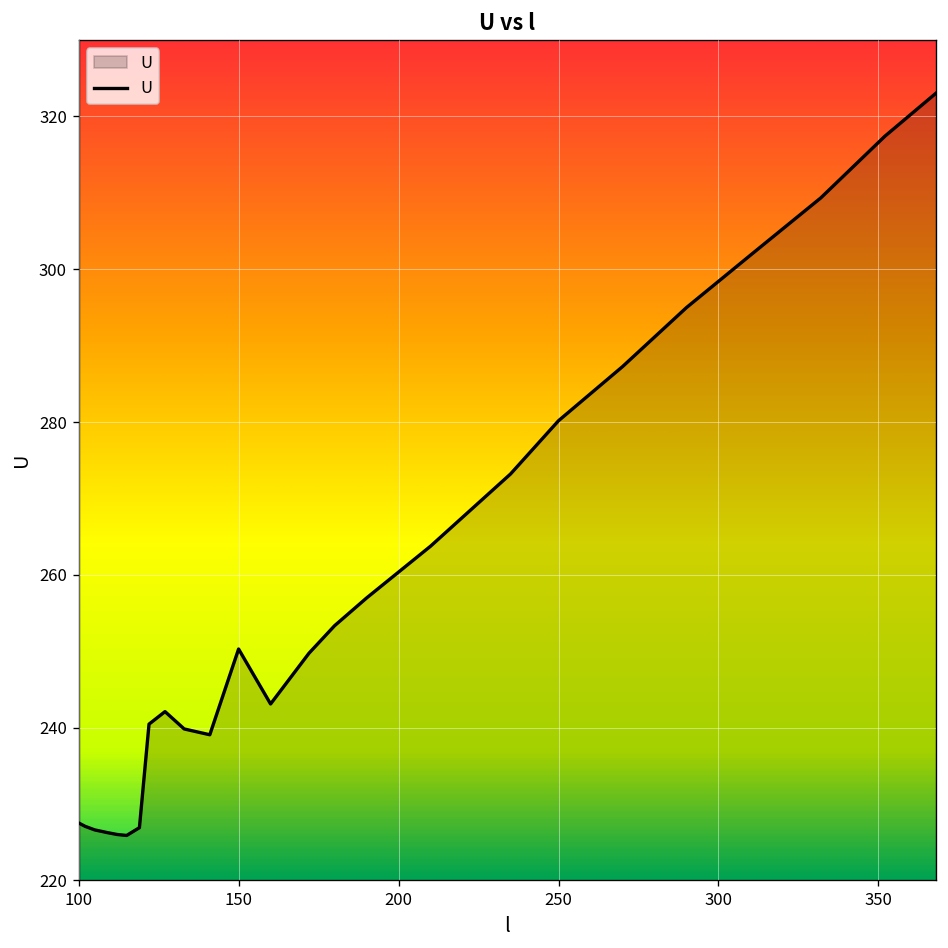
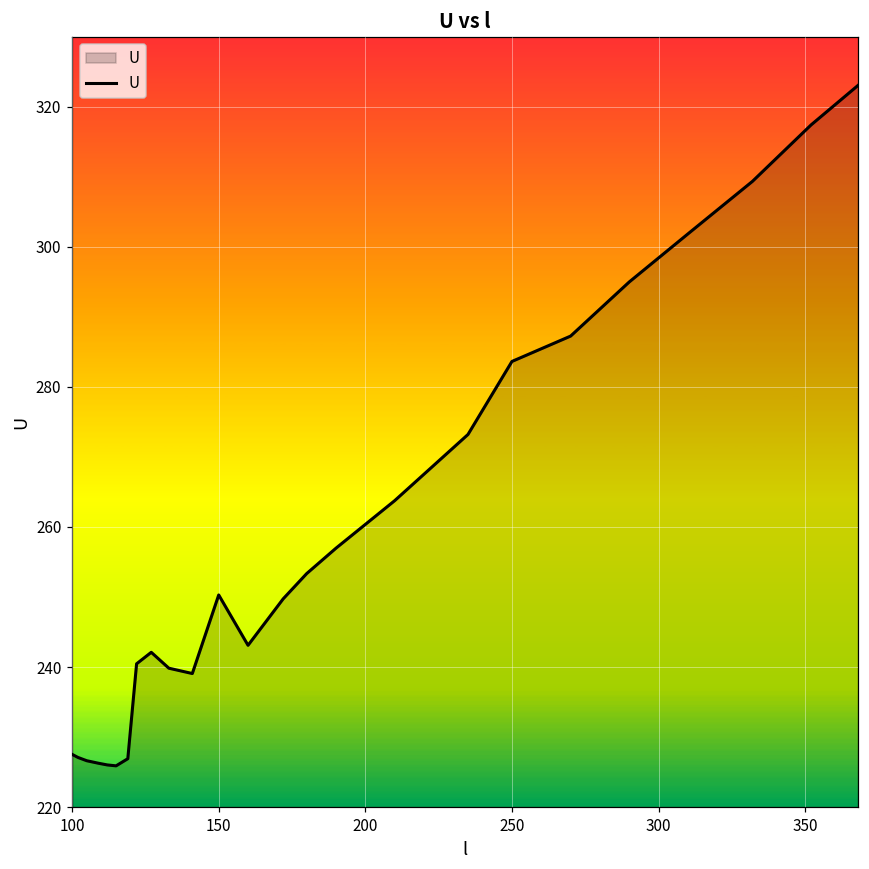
250: 280 -> 284
